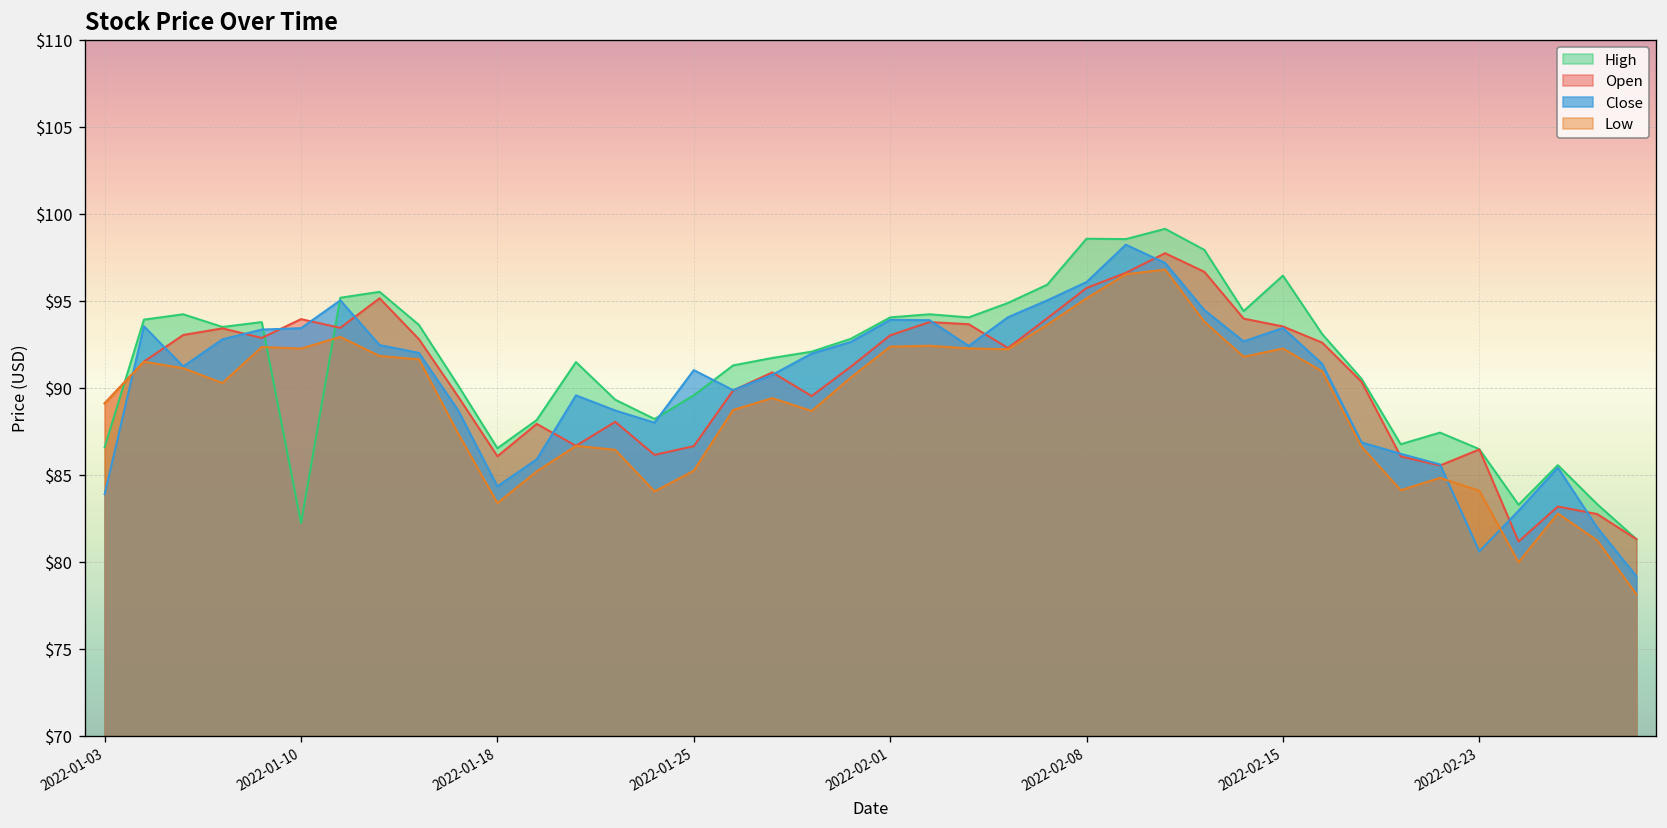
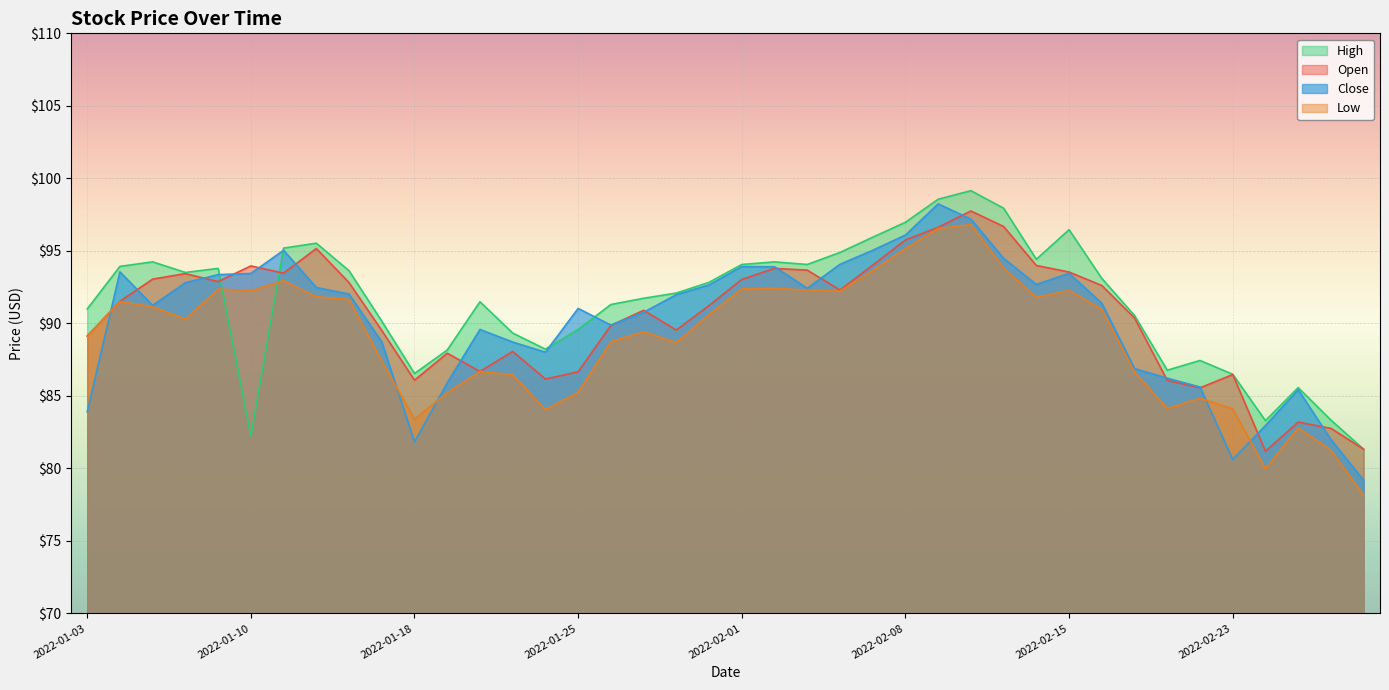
High, 2022-01-03: $86.6 -> $91.0
Close, 2022-01-18: $84.4 -> $81.8
High, 2022-02-08: $98.6 -> $97.0
